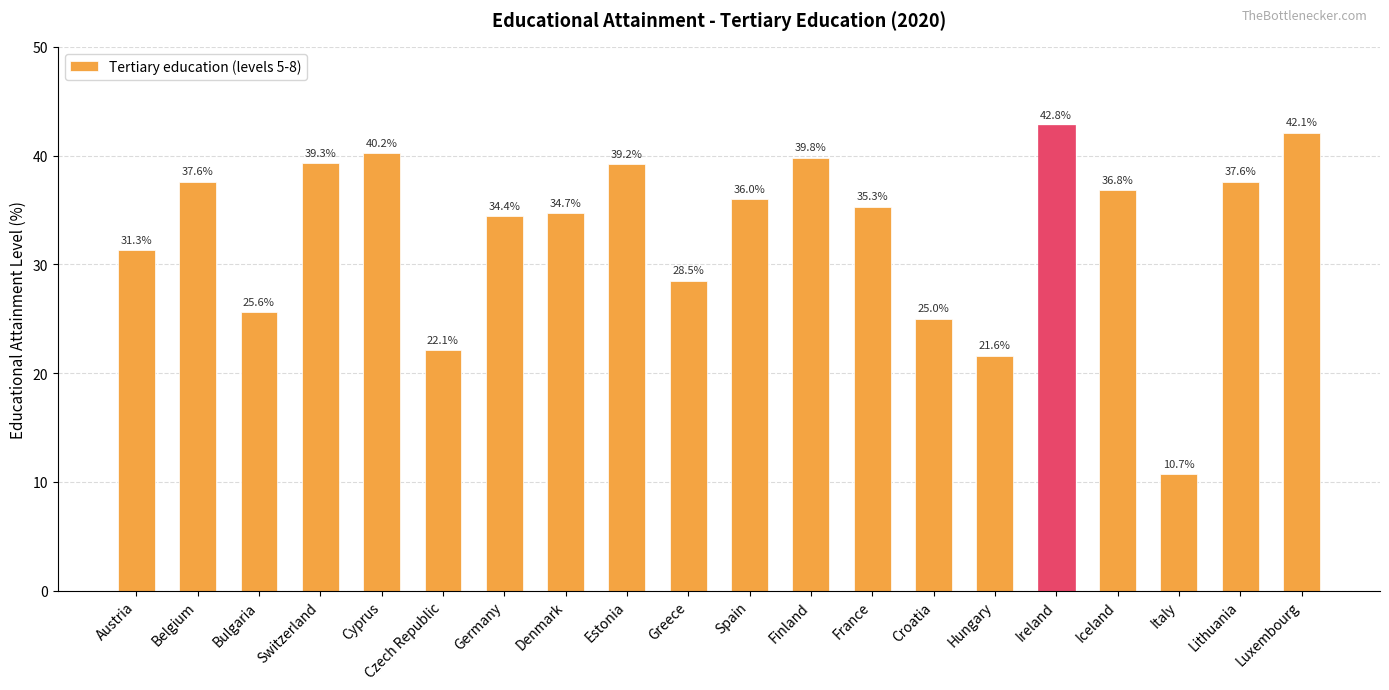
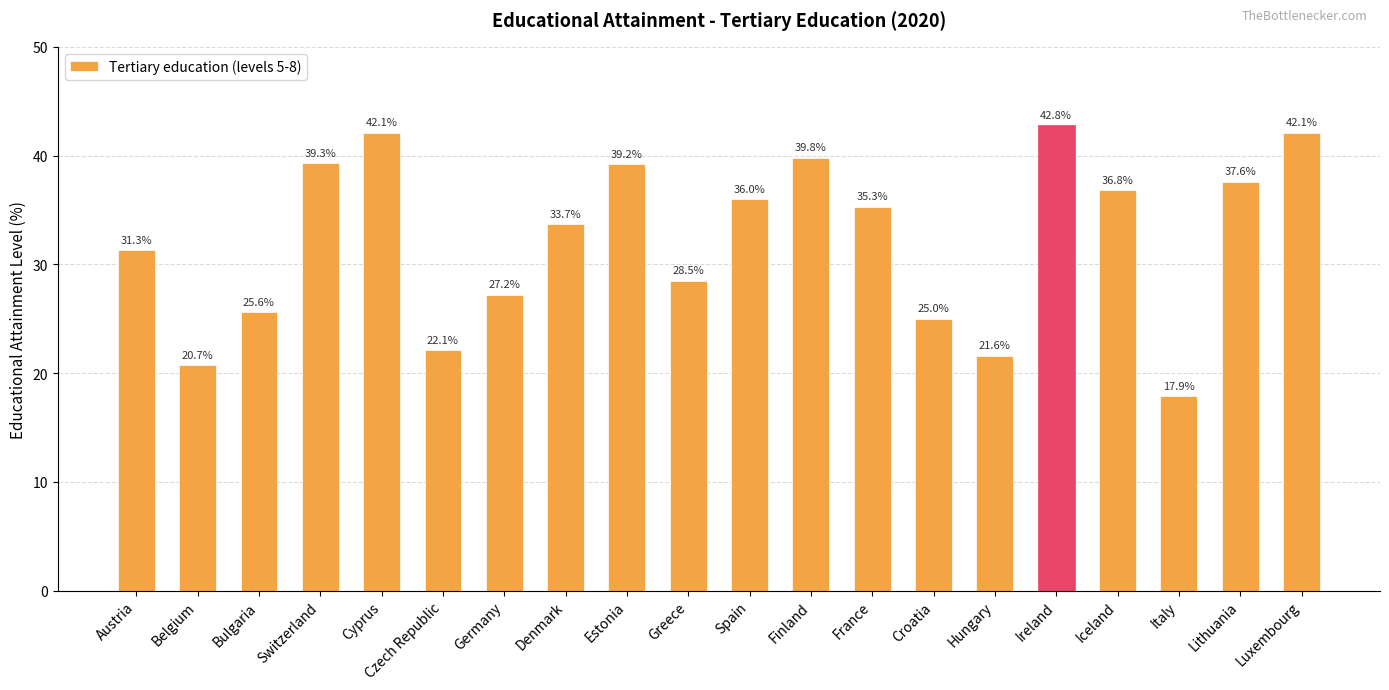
Belgium: 37.6% -> 20.7%
Cyprus: 40.2% -> 42.1%
Germany: 34.4% -> 27.2%
Denmark: 34.7% -> 33.7%
Italy: 10.7% -> 17.9%
